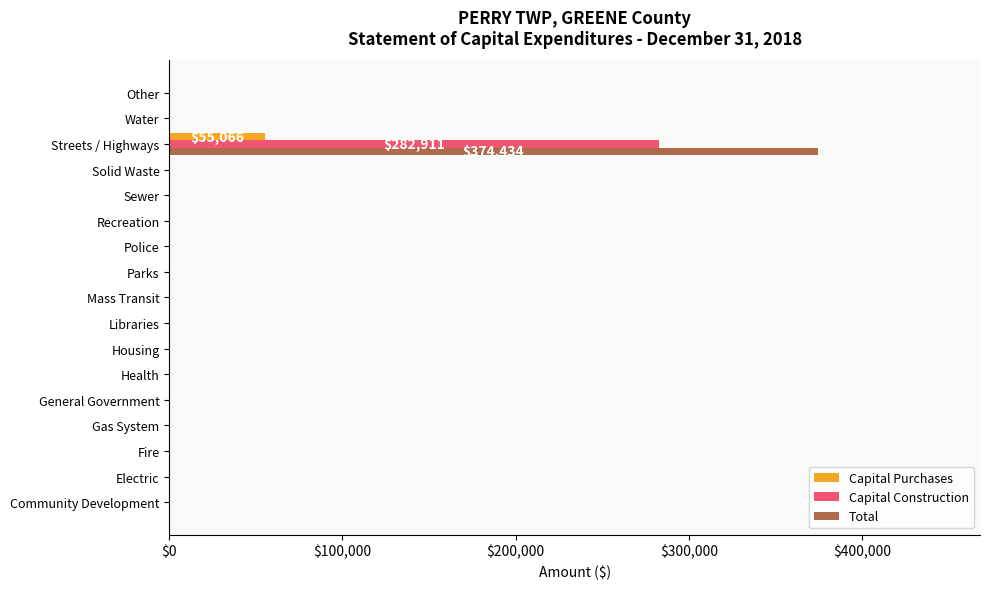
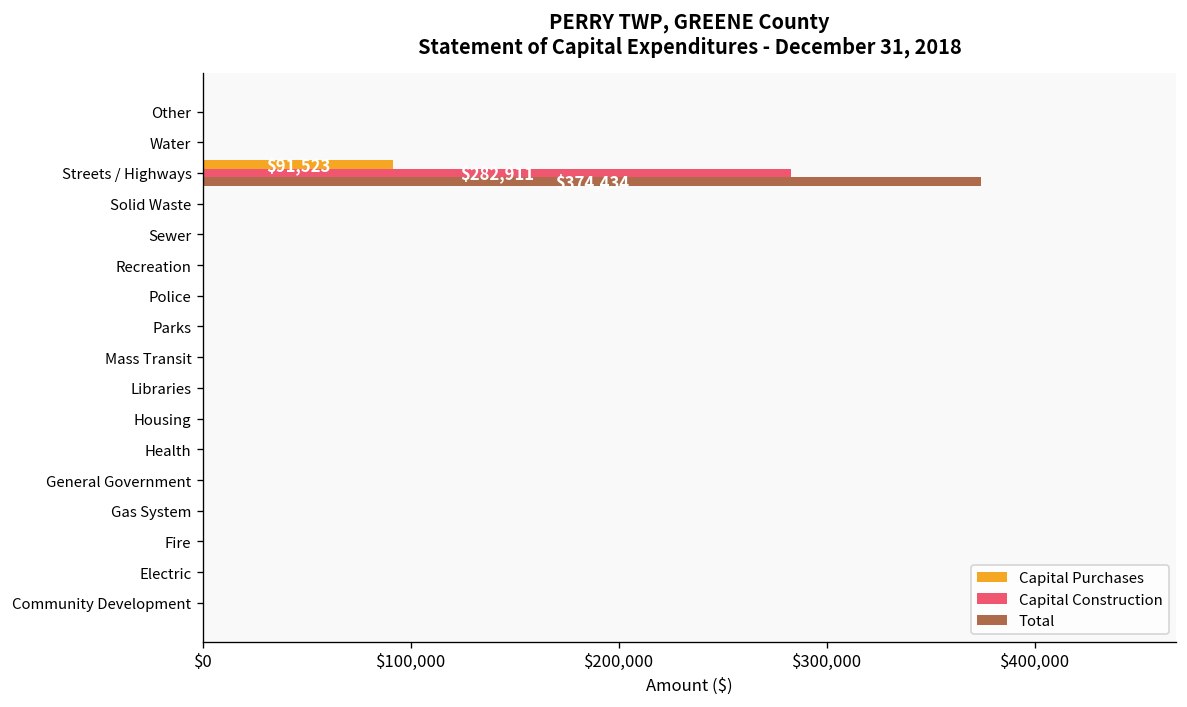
Capital Purchases, Streets / Highways: $55,066 -> $91,523
